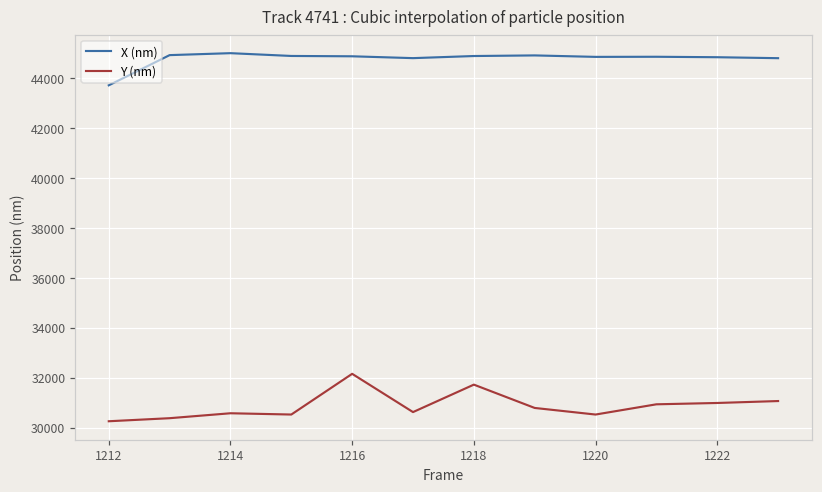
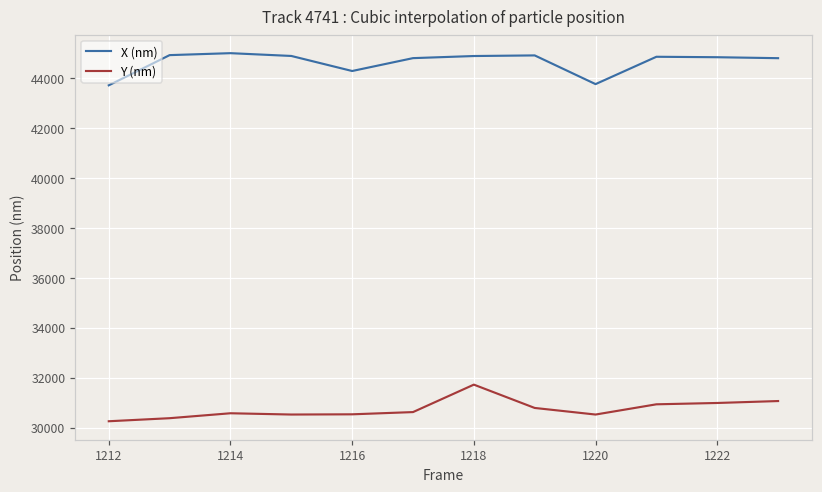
X (nm), 1216: 44900 -> 44300
Y (nm), 1216: 32200 -> 30500
X (nm), 1220: 44900 -> 43800
